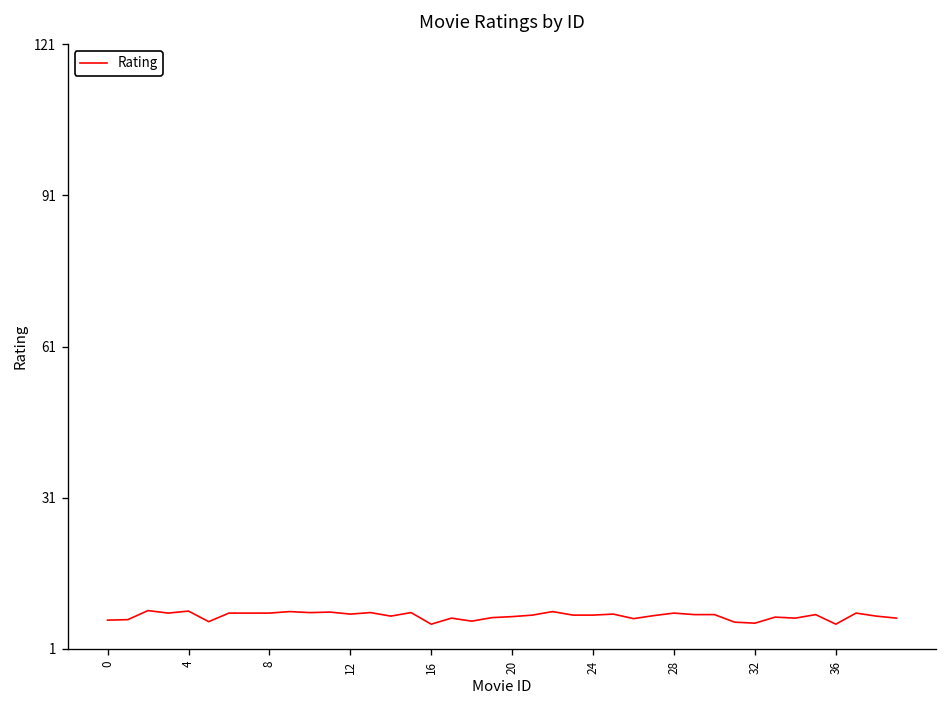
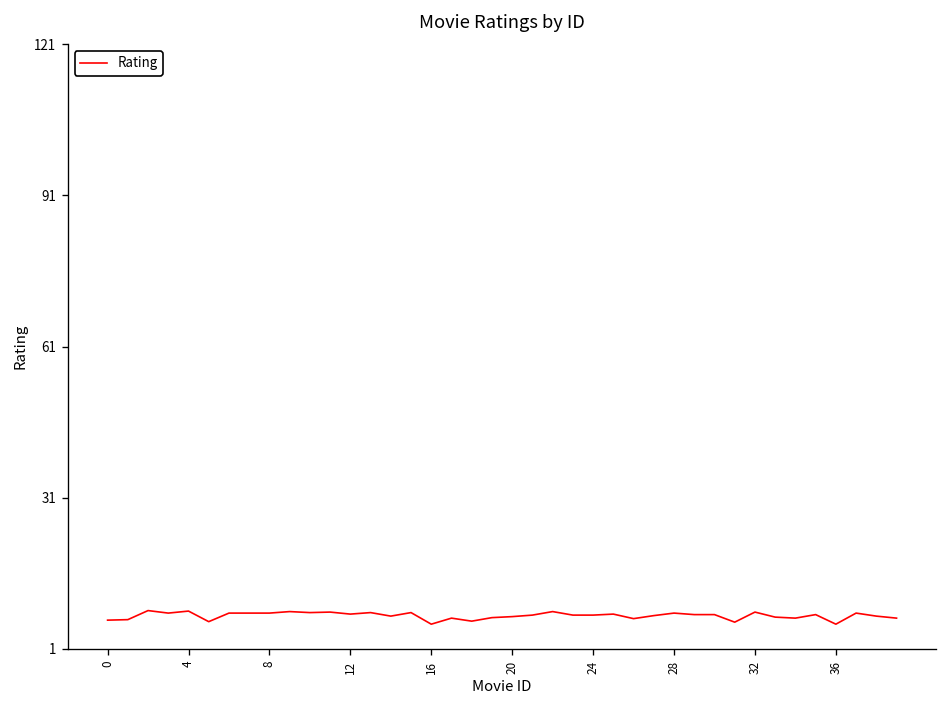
32: 6 -> 8
